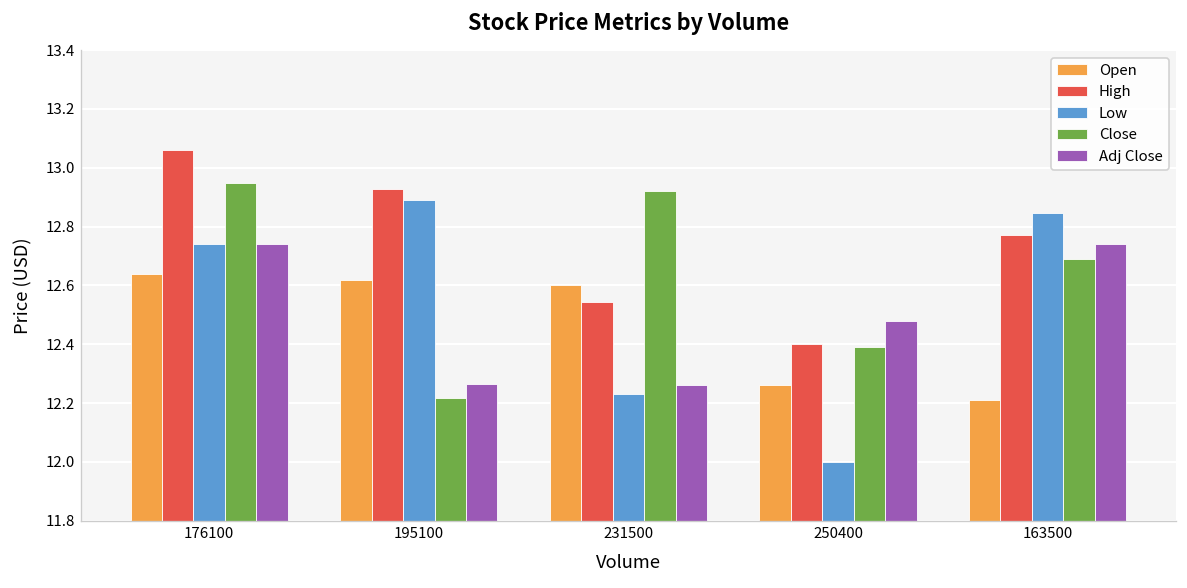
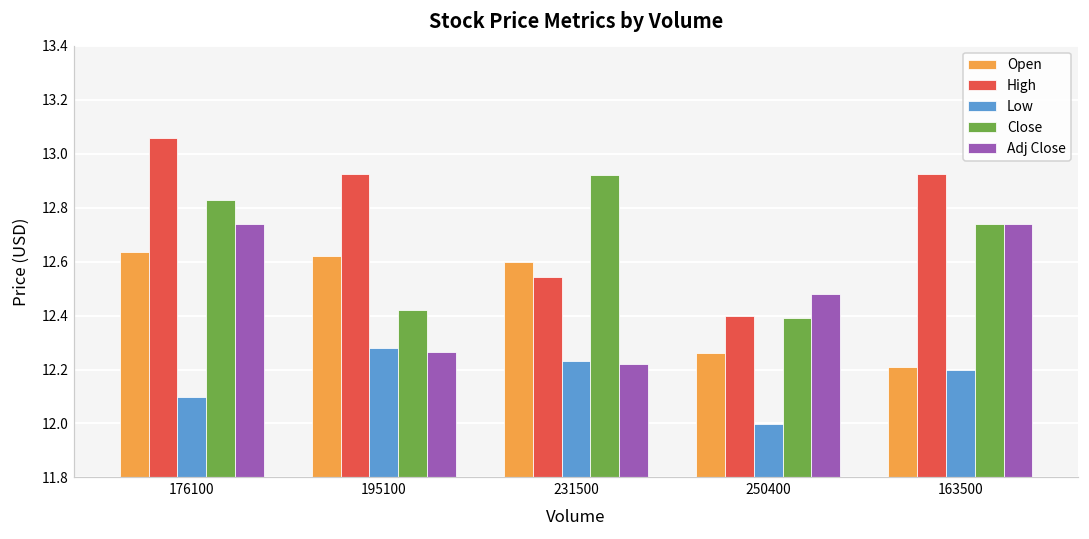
Low, 176100: 12.74 -> 12.10
Close, 176100: 12.95 -> 12.83
Low, 195100: 12.89 -> 12.28
Close, 195100: 12.22 -> 12.42
Adj Close, 231500: 12.26 -> 12.22
High, 163500: 12.77 -> 12.92
Low, 163500: 12.85 -> 12.20
Close, 163500: 12.69 -> 12.74
